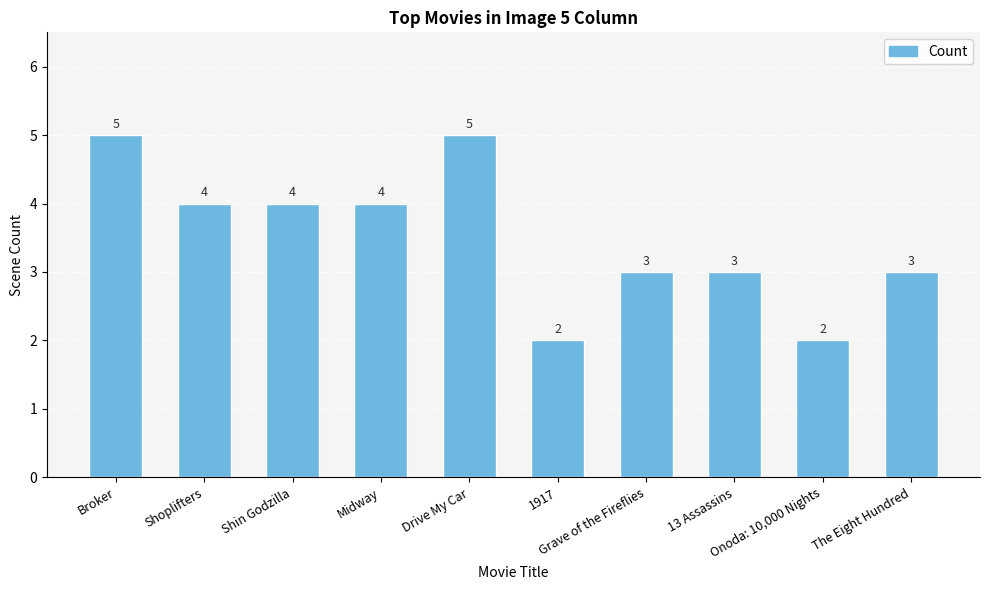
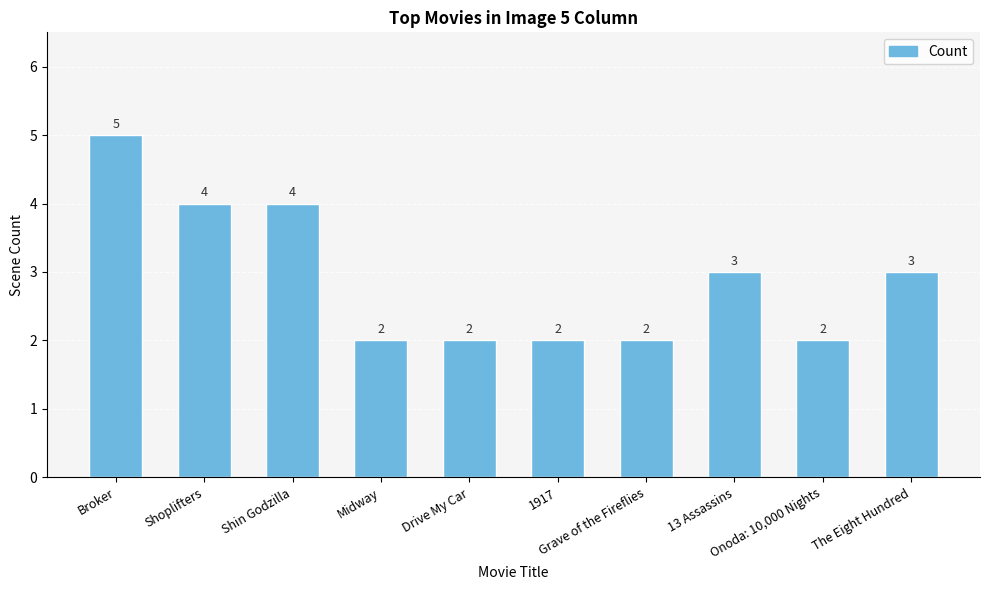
Midway: 4 -> 2
Drive My Car: 5 -> 2
Grave of the Fireflies: 3 -> 2
